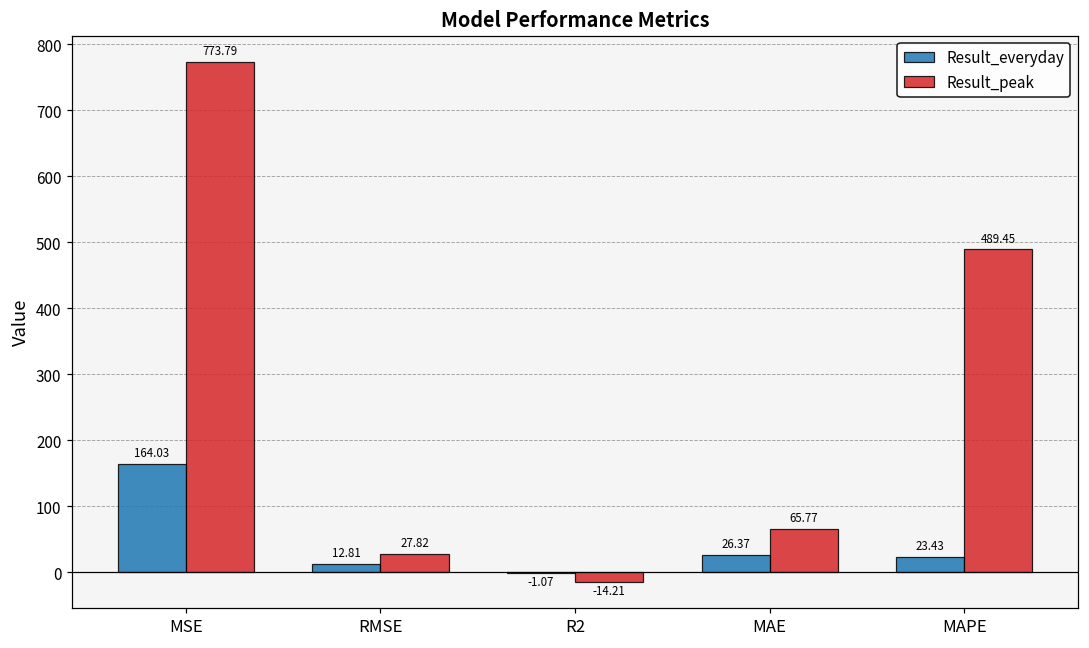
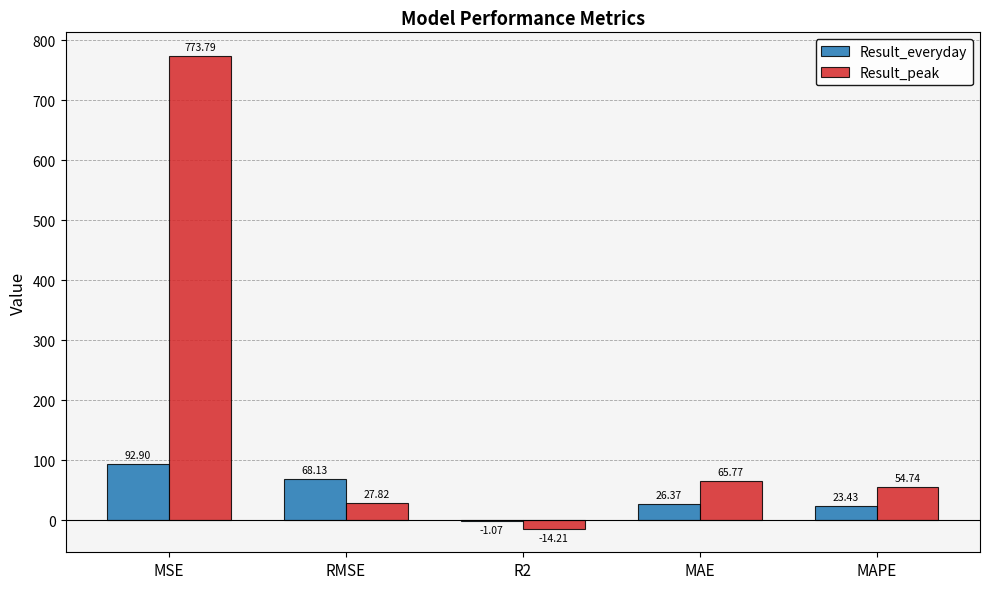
Result_everyday, MSE: 164.03 -> 92.90
Result_everyday, RMSE: 12.81 -> 68.13
Result_peak, MAPE: 489.45 -> 54.74
